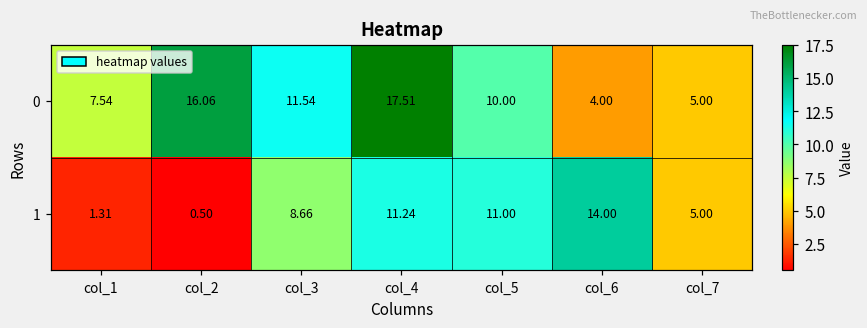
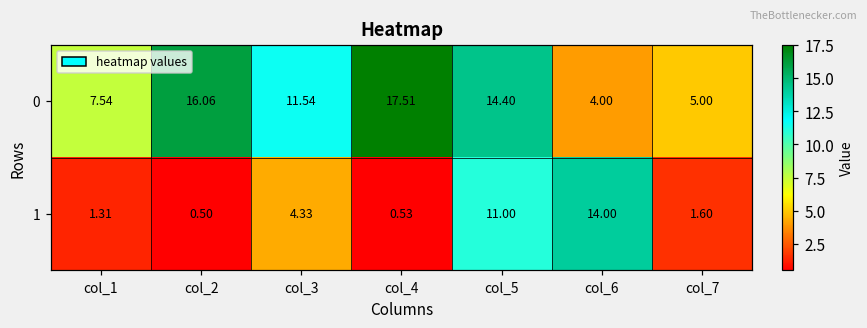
0, col_5: 10.00 -> 14.40
1, col_3: 8.66 -> 4.33
1, col_4: 11.24 -> 0.53
1, col_7: 5.00 -> 1.60
